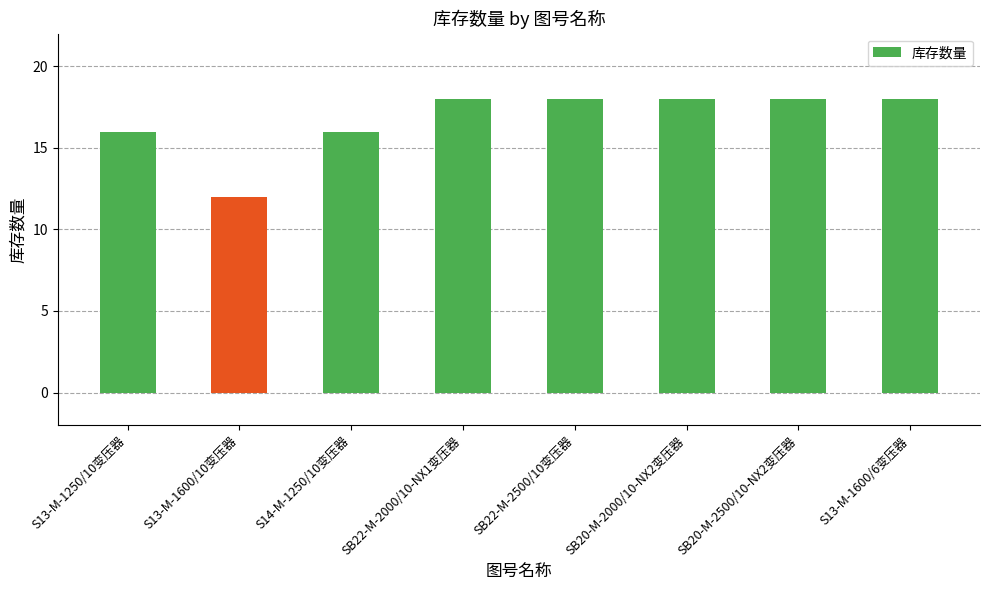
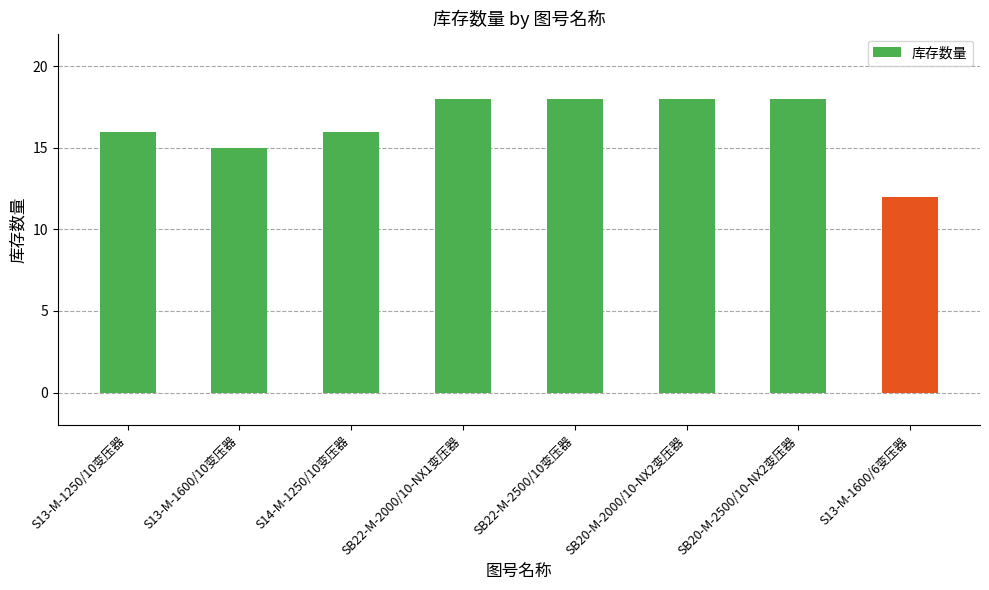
S13-M-1600/10变压器: 12 -> 15
S13-M-1600/6变压器: 18 -> 12
